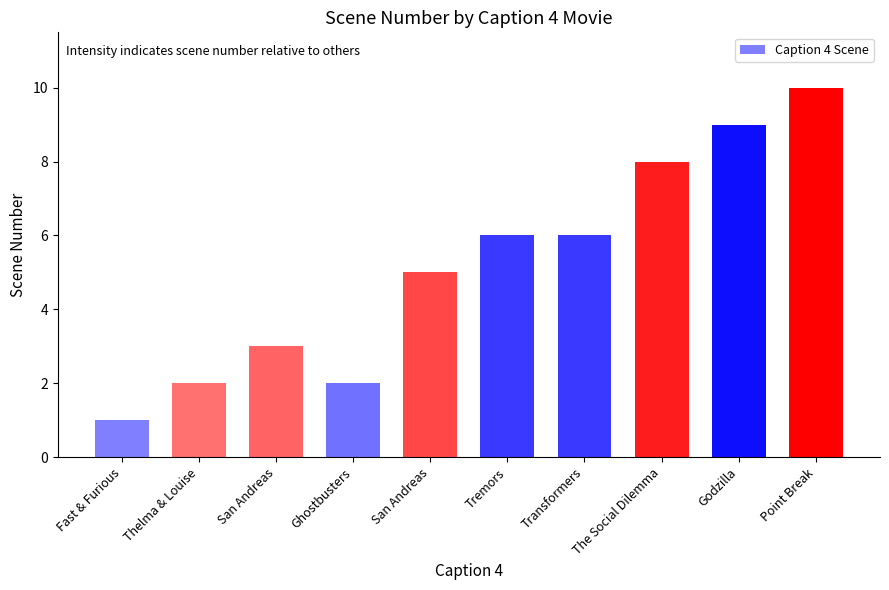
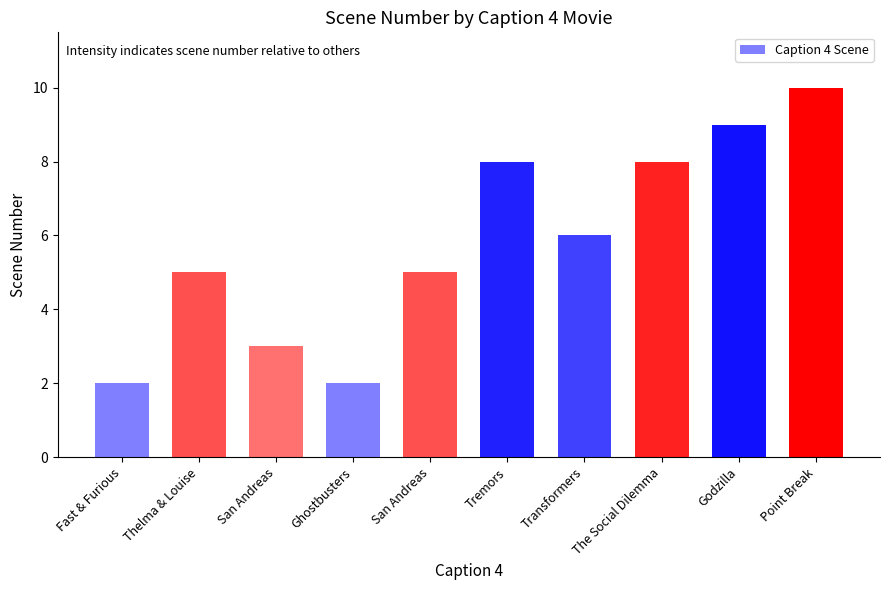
Fast & Furious: 1 -> 2
Thelma & Louise: 2 -> 5
Tremors: 6 -> 8
